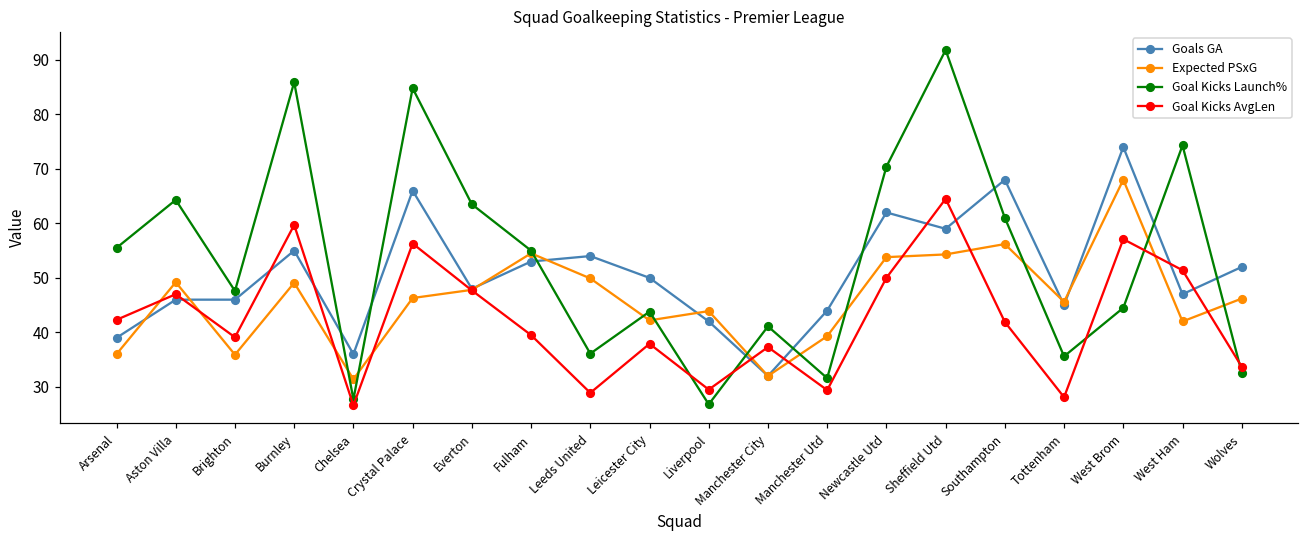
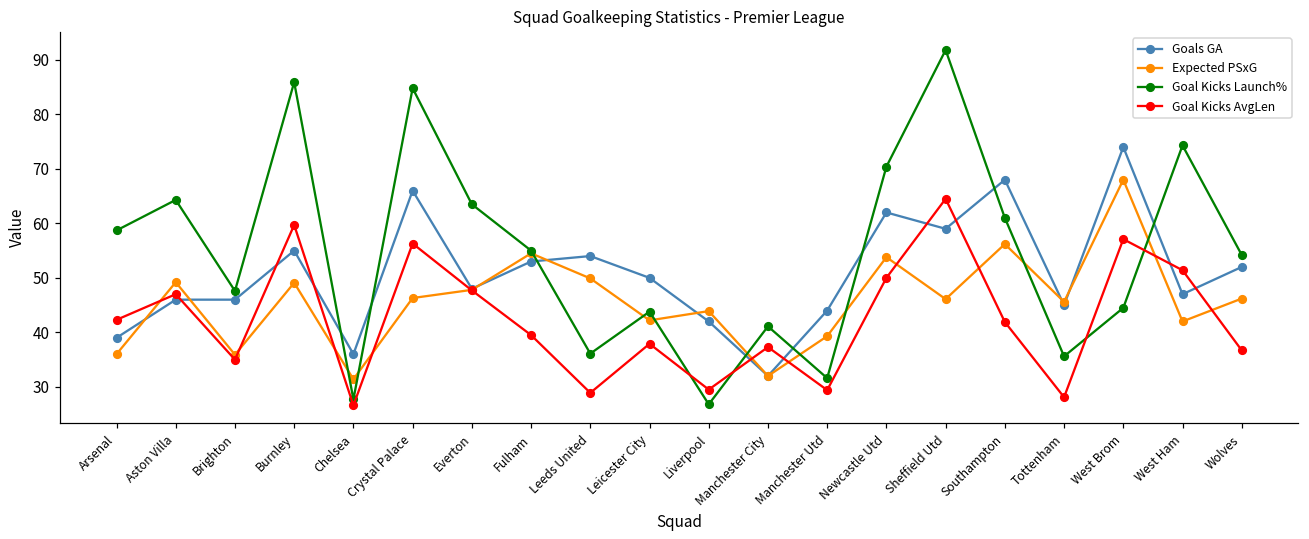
Goal Kicks Launch%, Arsenal: 56 -> 59
Goal Kicks AvgLen, Brighton: 39 -> 35
Expected PSxG, Sheffield Utd: 54 -> 46
Goal Kicks Launch%, Wolves: 33 -> 54
Goal Kicks AvgLen, Wolves: 34 -> 37
